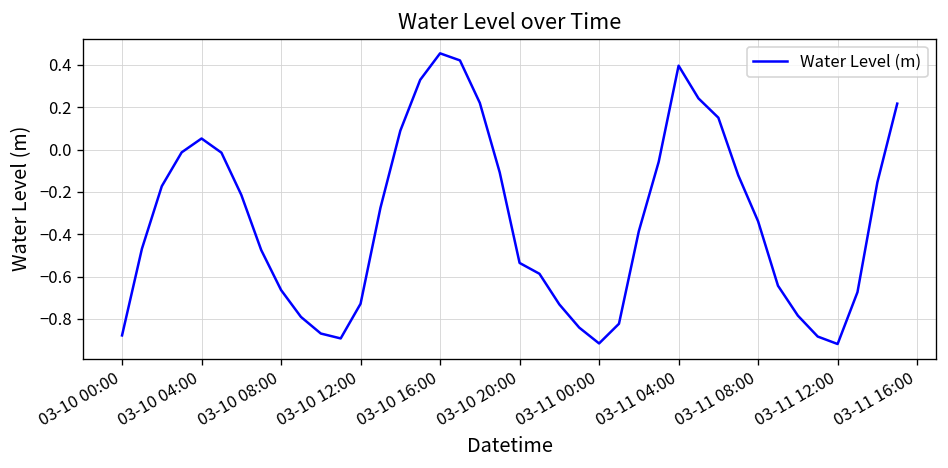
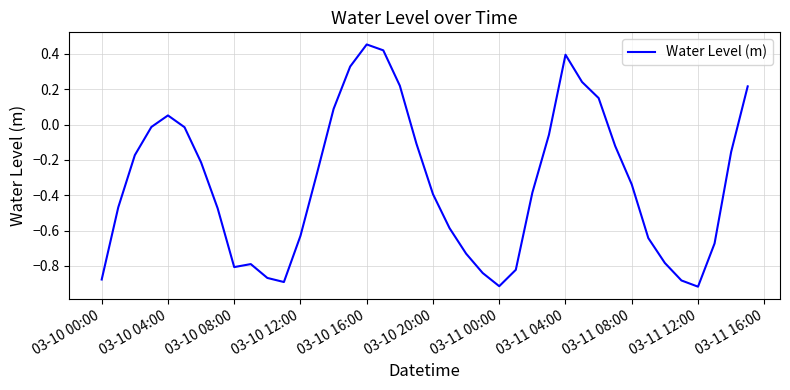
03-10 08:00: -0.66 -> -0.81
03-10 12:00: -0.73 -> -0.63
03-10 20:00: -0.54 -> -0.39
